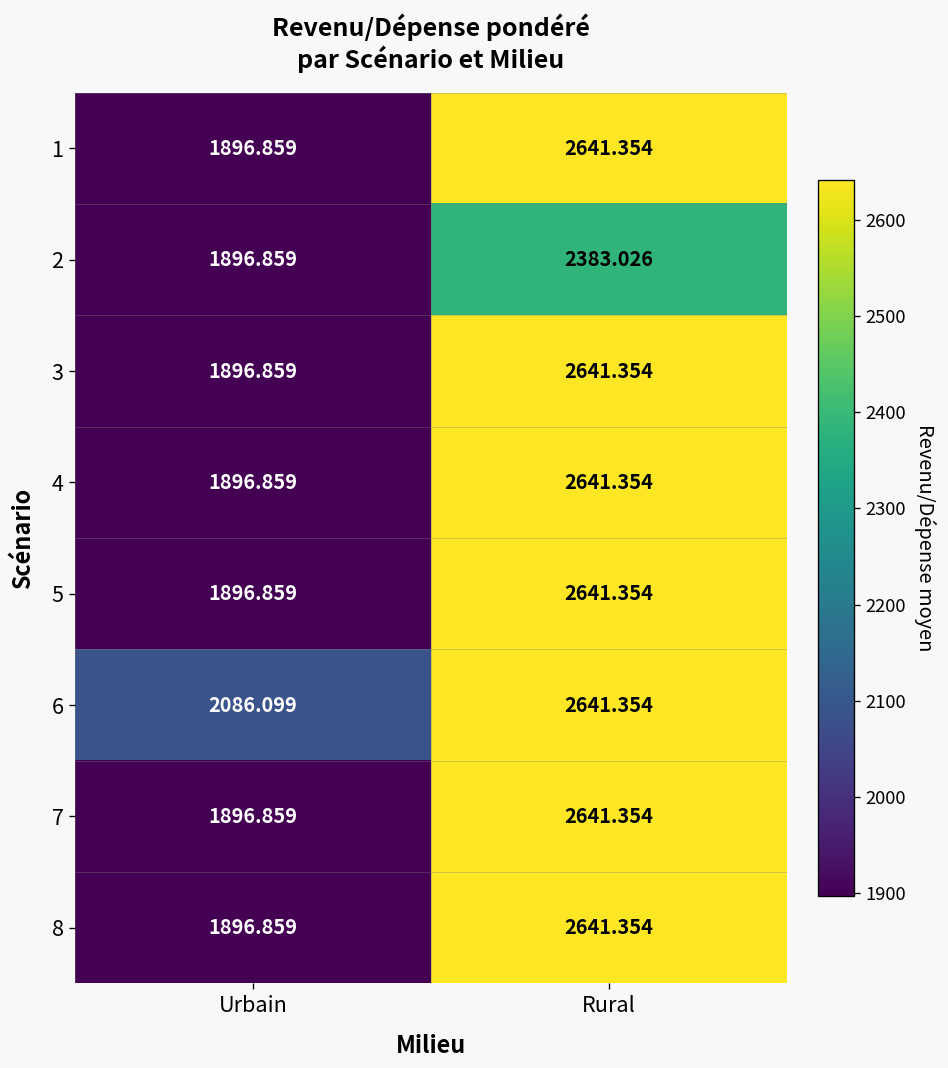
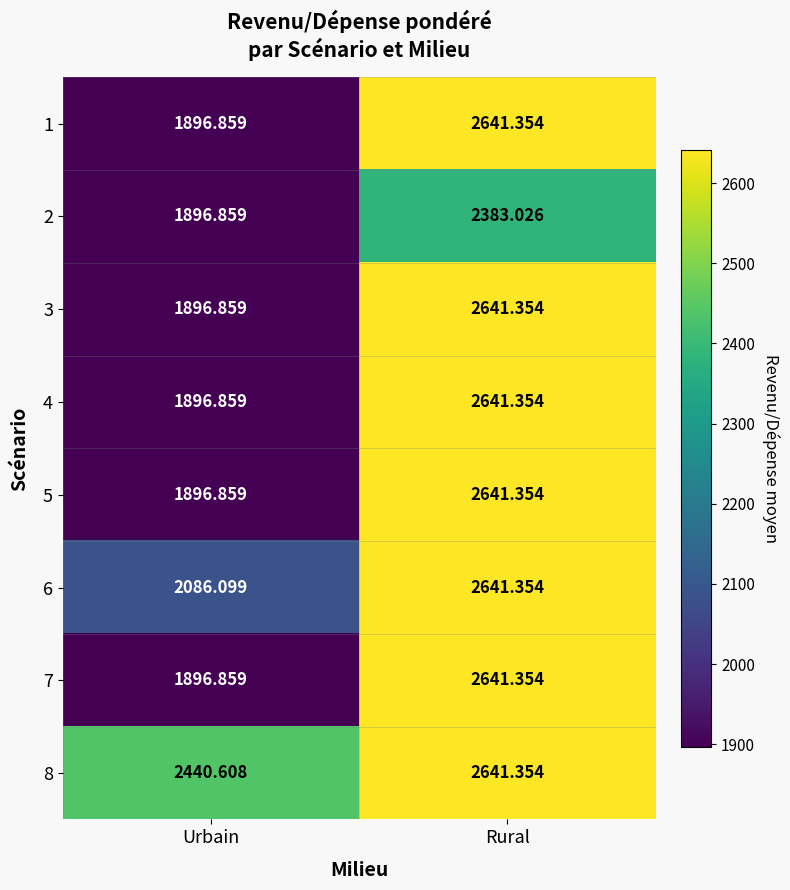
8, Urbain: 1896.859 -> 2440.608
